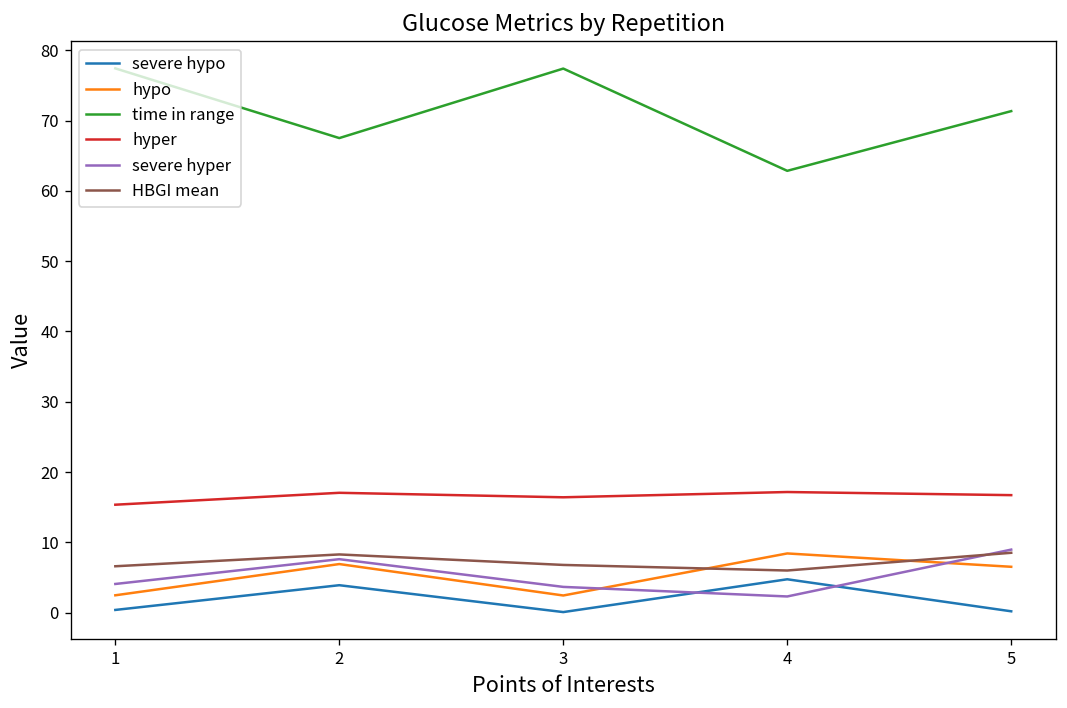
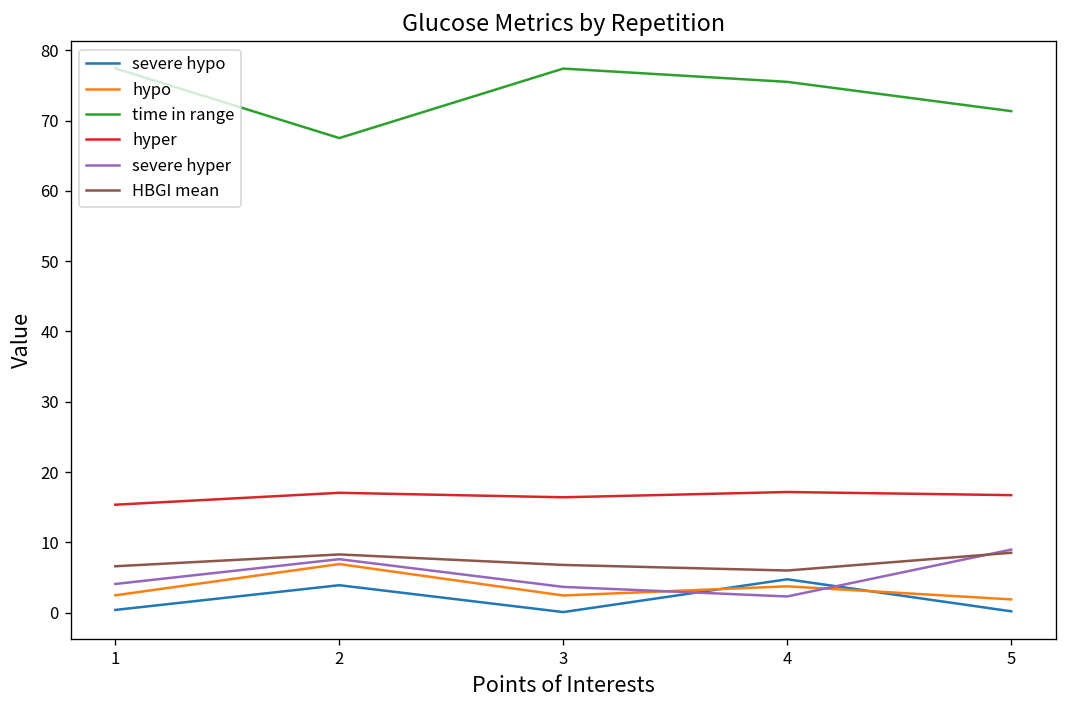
hypo, 4: 8 -> 4
time in range, 4: 63 -> 76
hypo, 5: 7 -> 2
